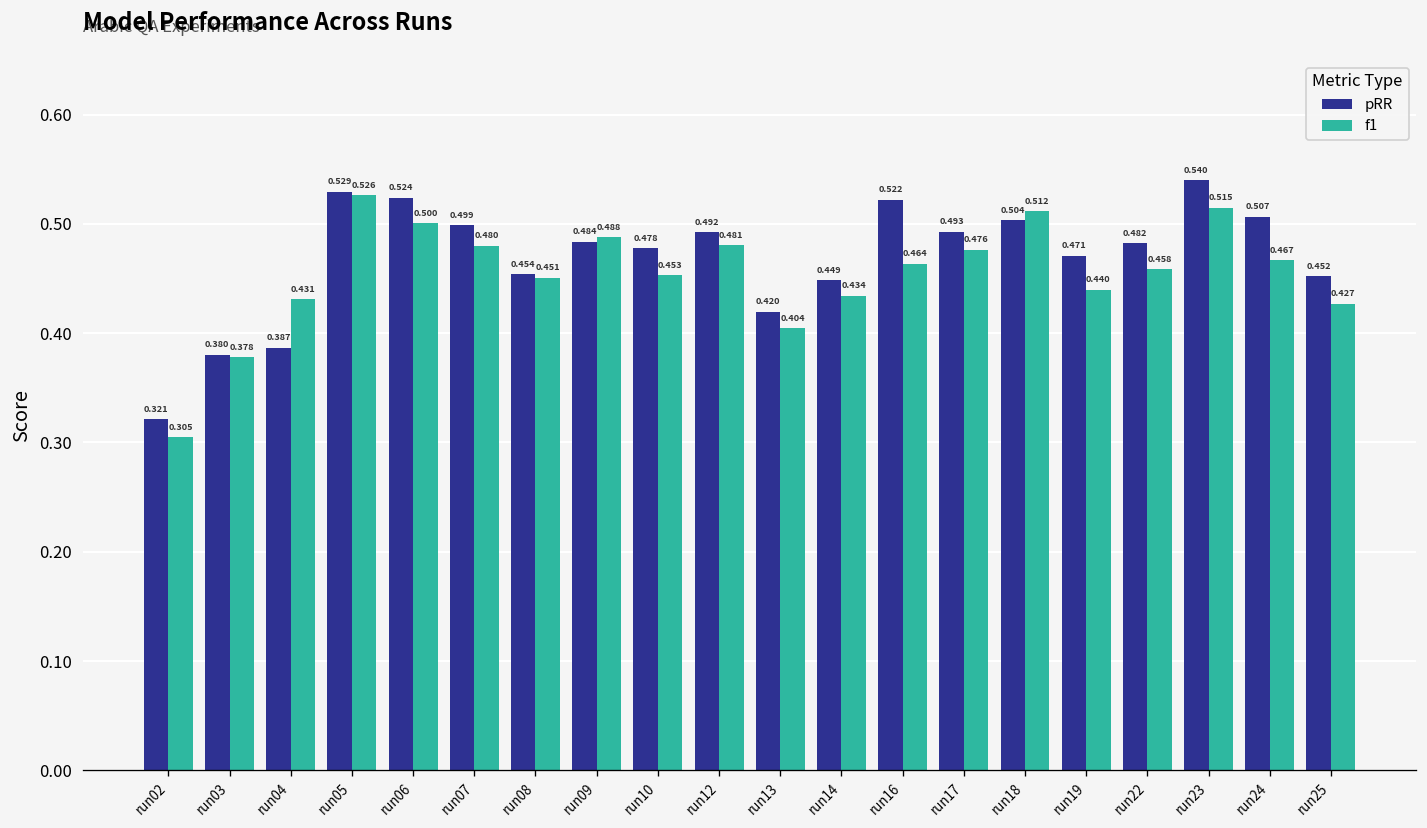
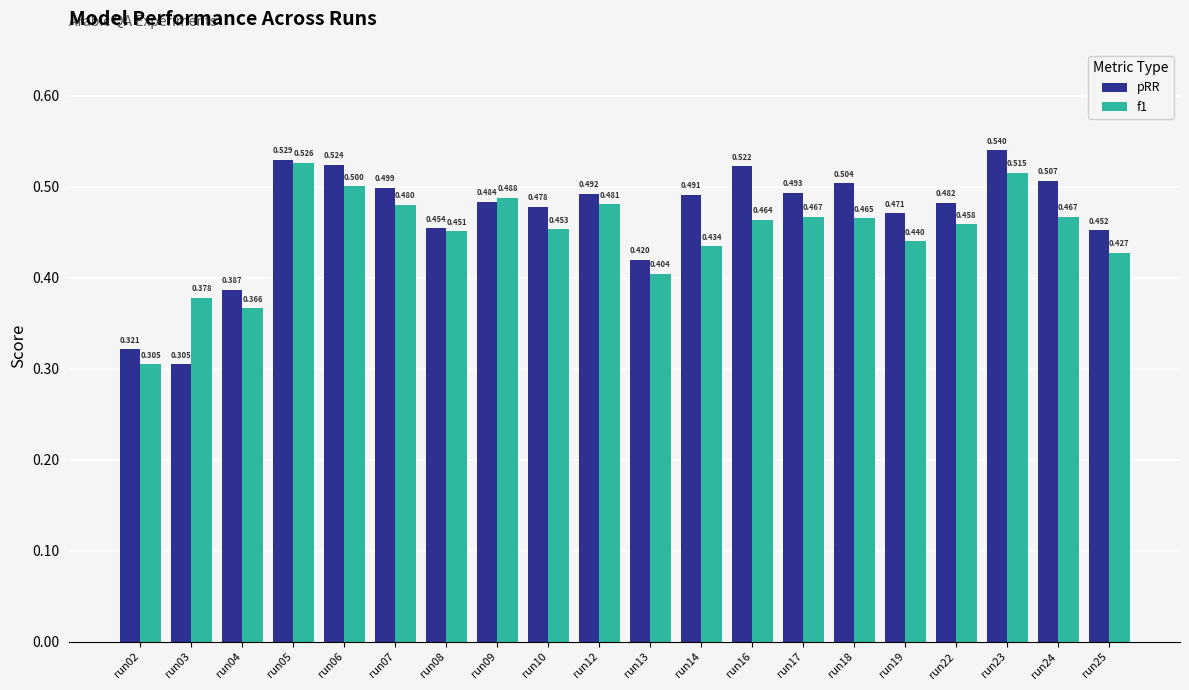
pRR, run03: 0.380 -> 0.305
f1, run04: 0.431 -> 0.366
pRR, run14: 0.449 -> 0.491
f1, run17: 0.476 -> 0.467
f1, run18: 0.512 -> 0.465
